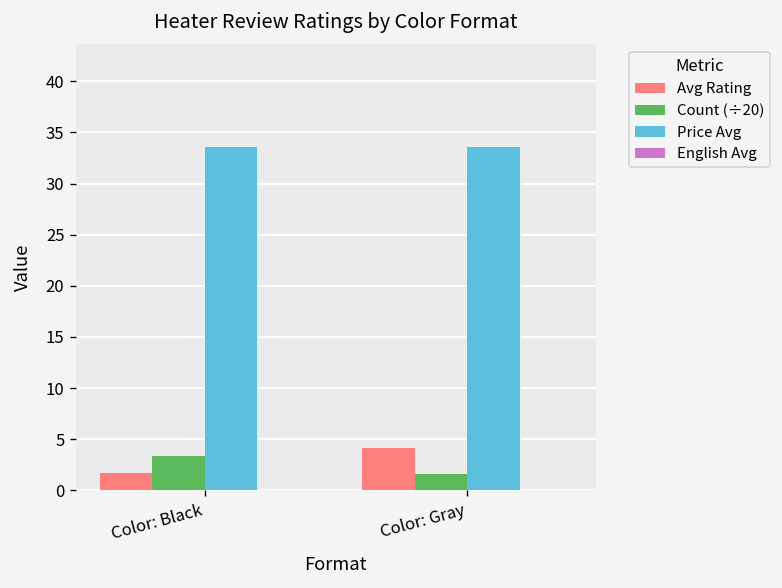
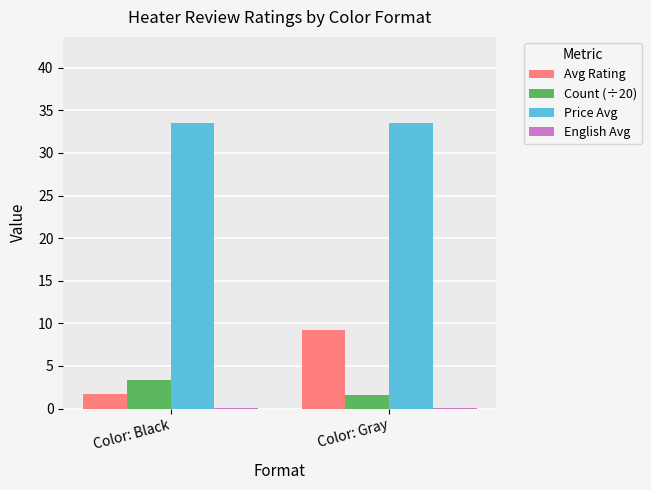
Avg Rating, Color: Gray: 4 -> 9
